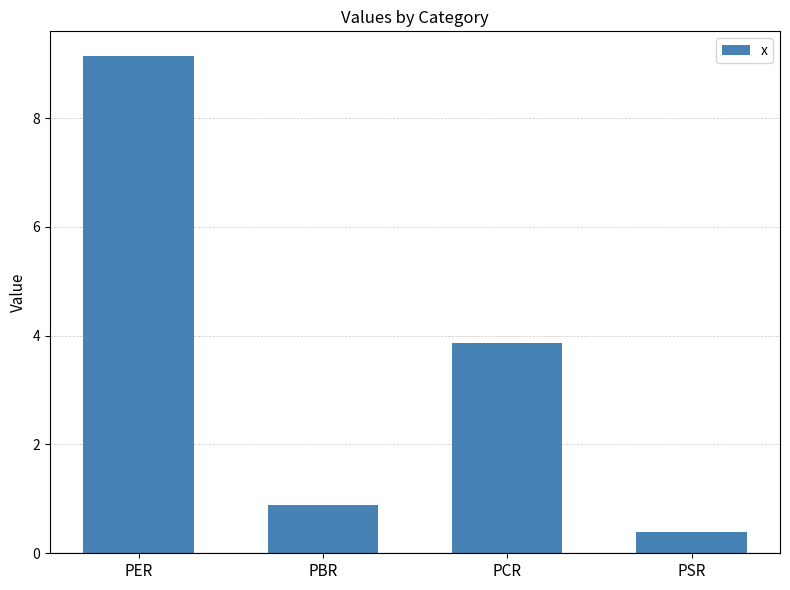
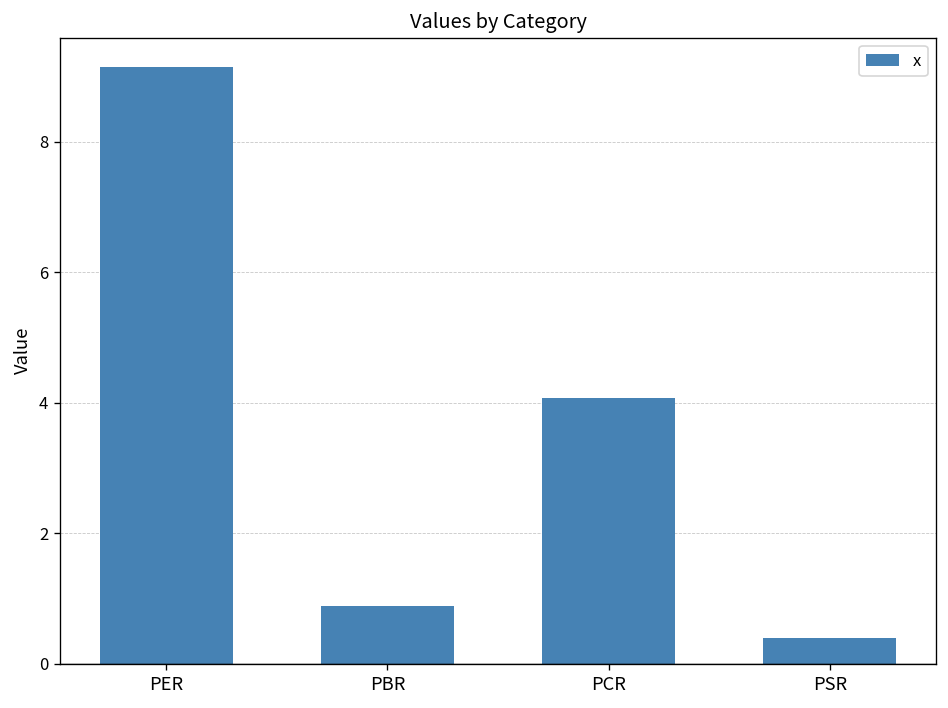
PCR: 3.9 -> 4.1
